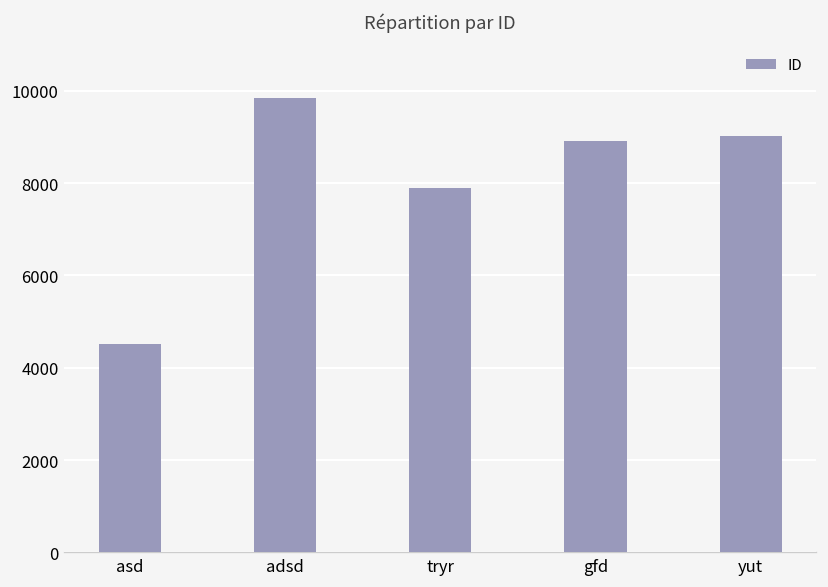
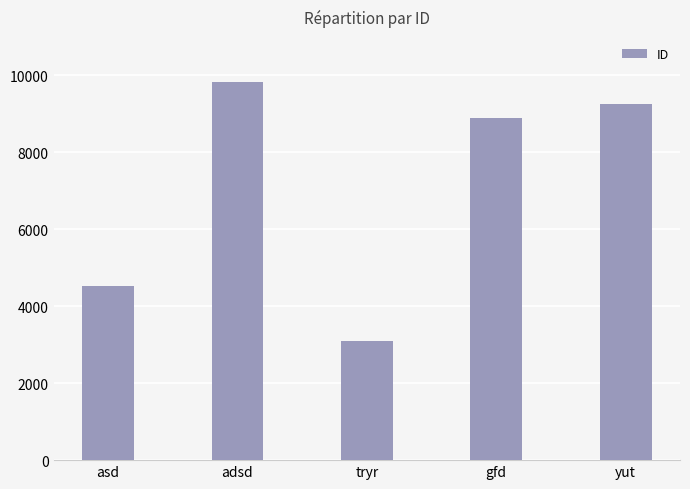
tryr: 7900 -> 3100
yut: 9000 -> 9300
